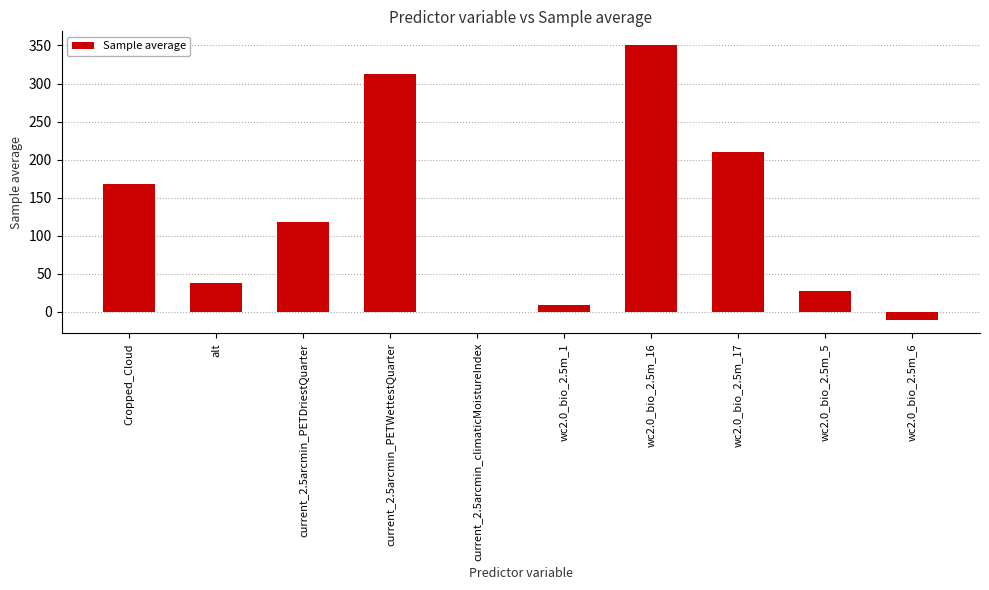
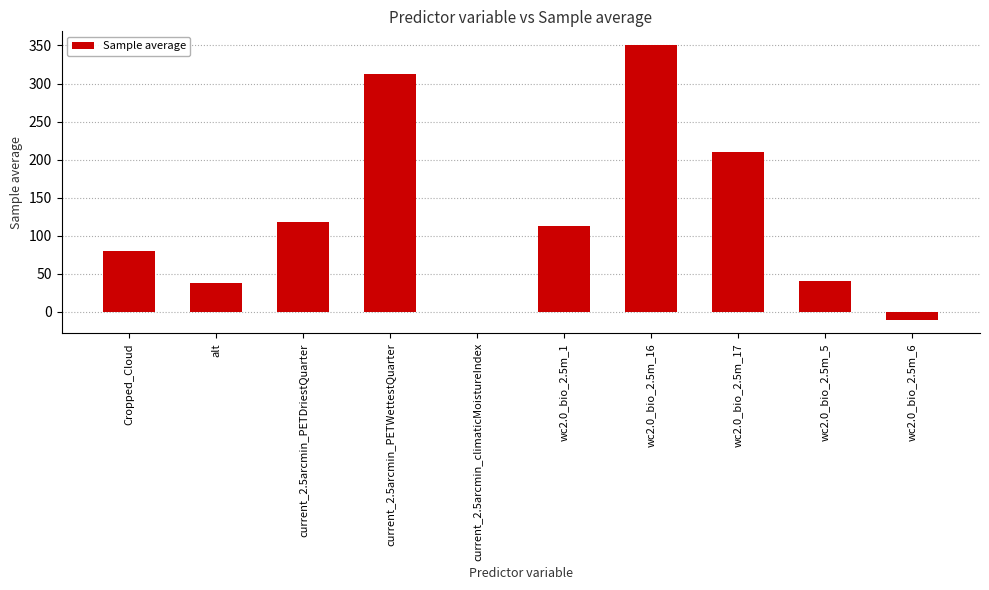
Cropped_Cloud: 170 -> 80
wc2.0_bio_2.5m_1: 10 -> 110
wc2.0_bio_2.5m_5: 30 -> 40
